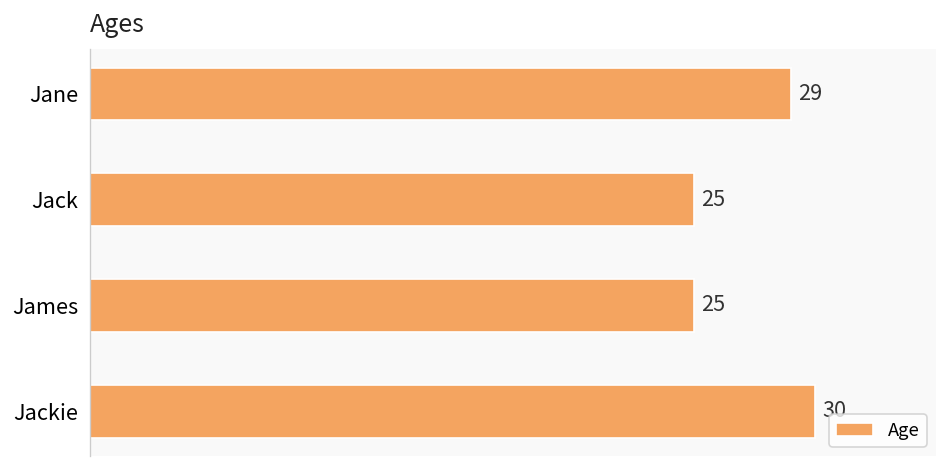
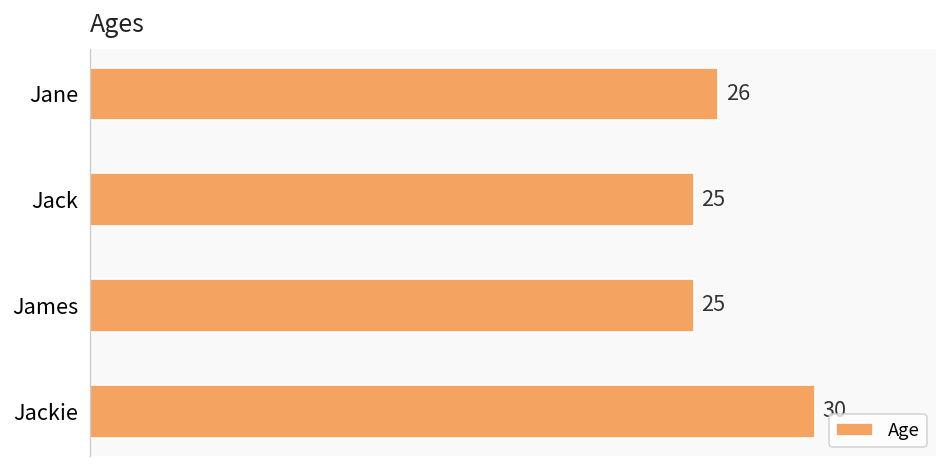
Jane: 29 -> 26
